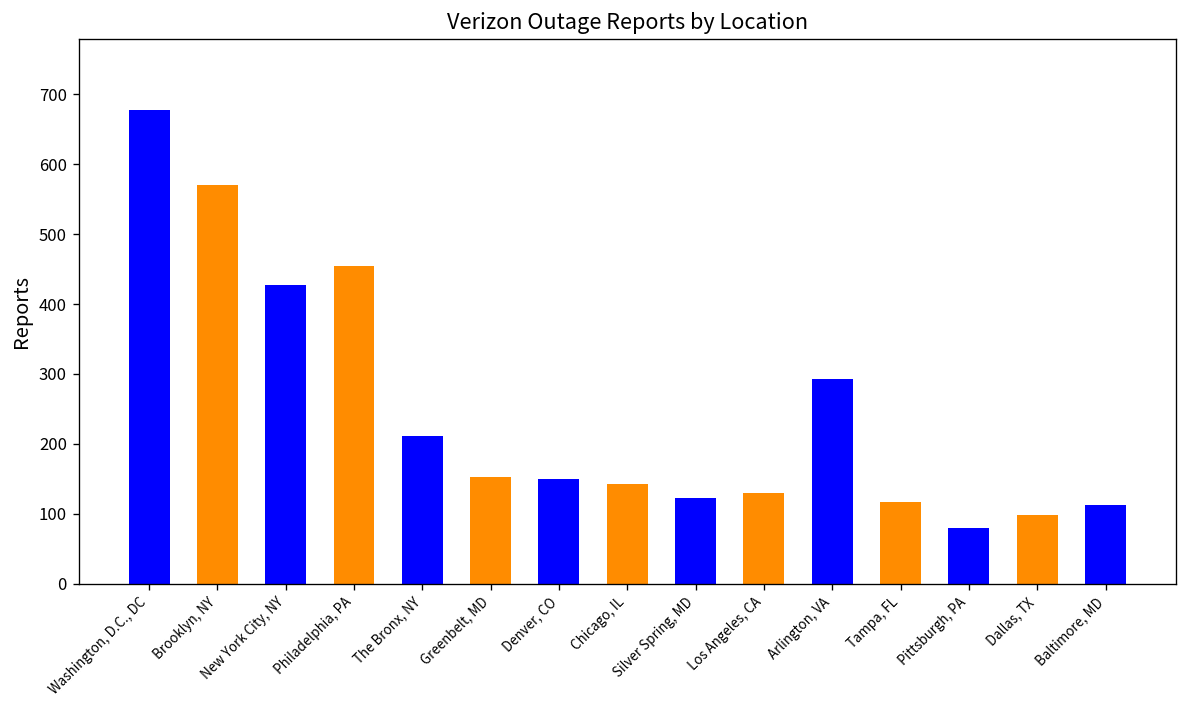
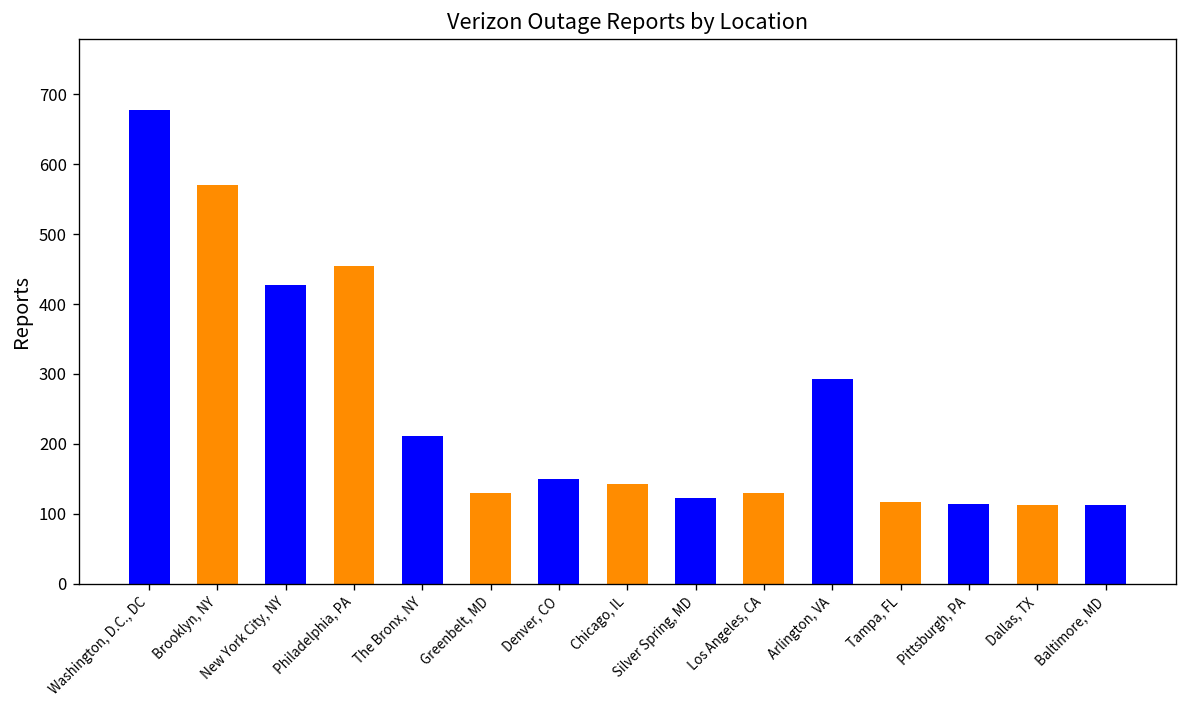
Greenbelt, MD: 150 -> 130
Pittsburgh, PA: 80 -> 110
Dallas, TX: 100 -> 110
